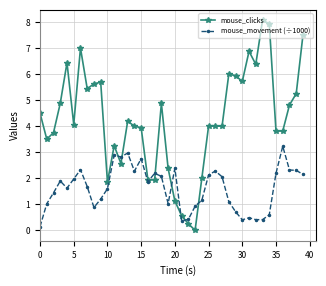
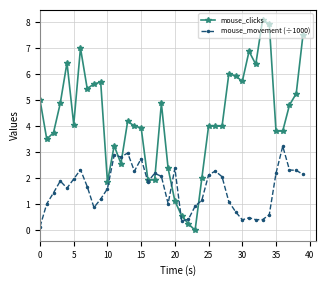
mouse_clicks, 0: 4.5 -> 5.0
